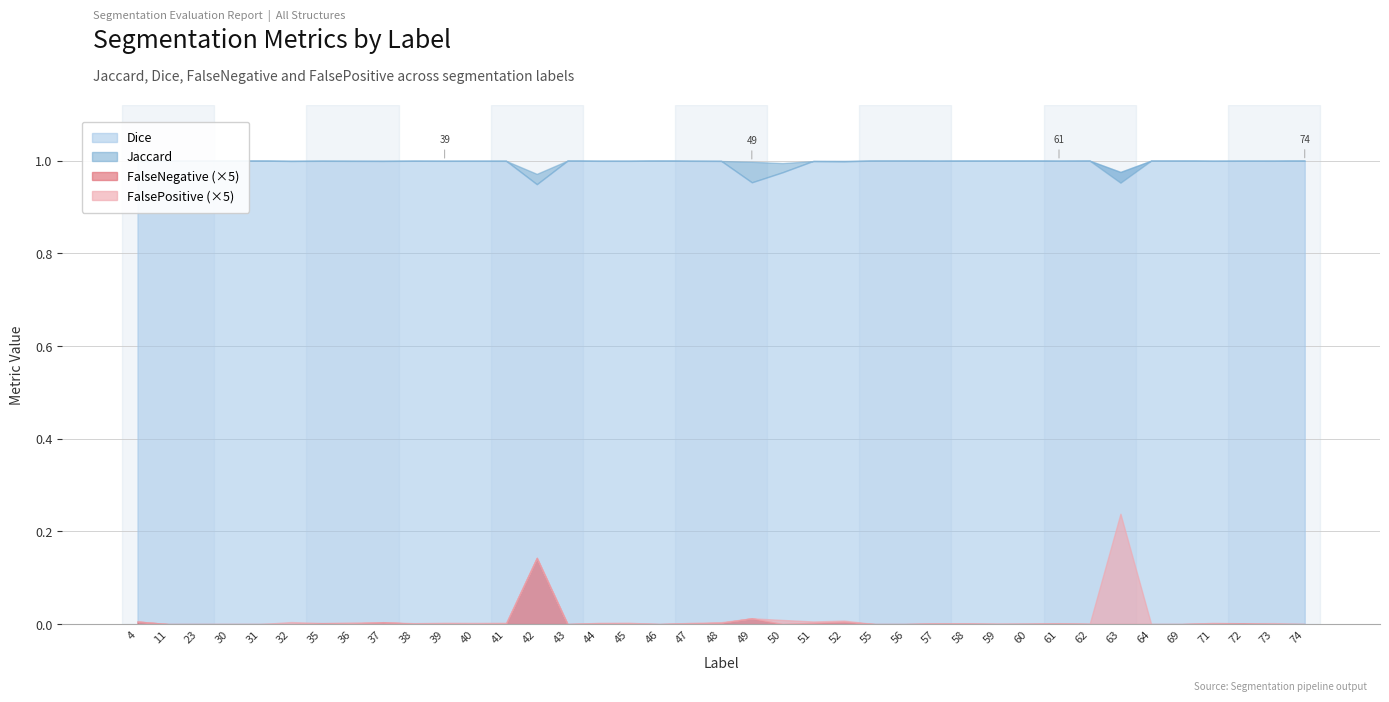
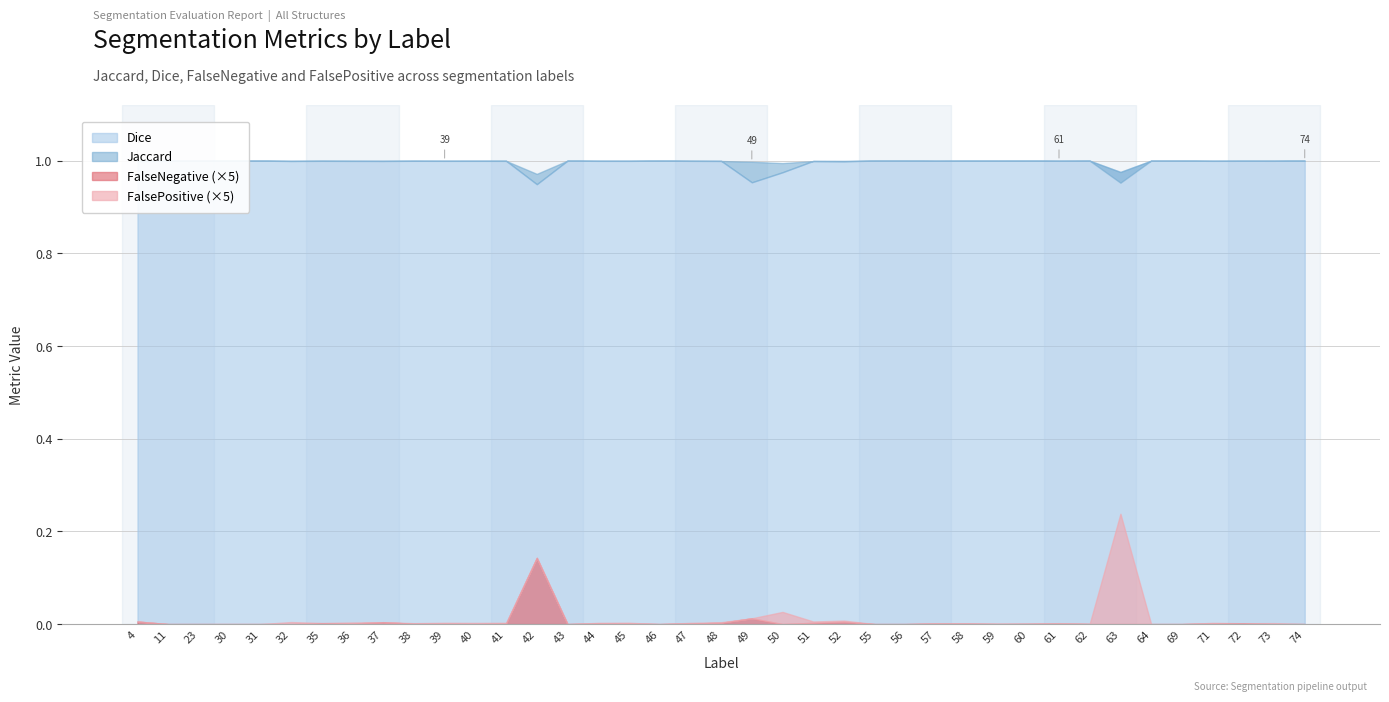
FalsePositive (×5), 50: 0.01 -> 0.03
